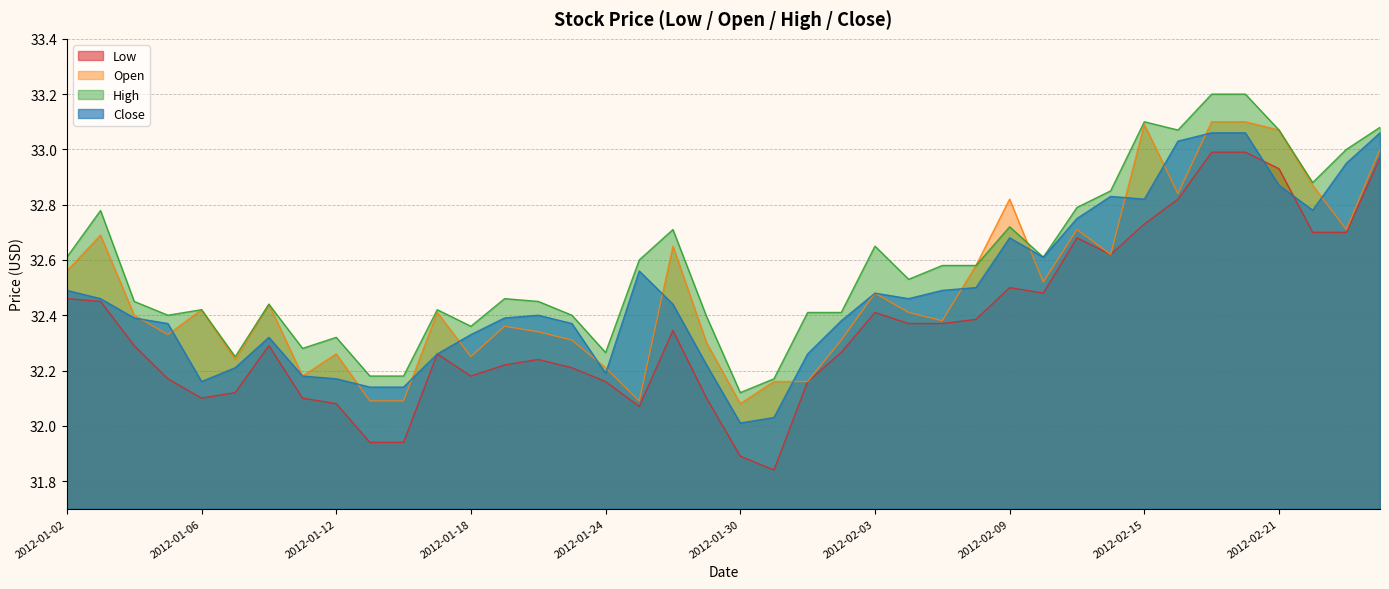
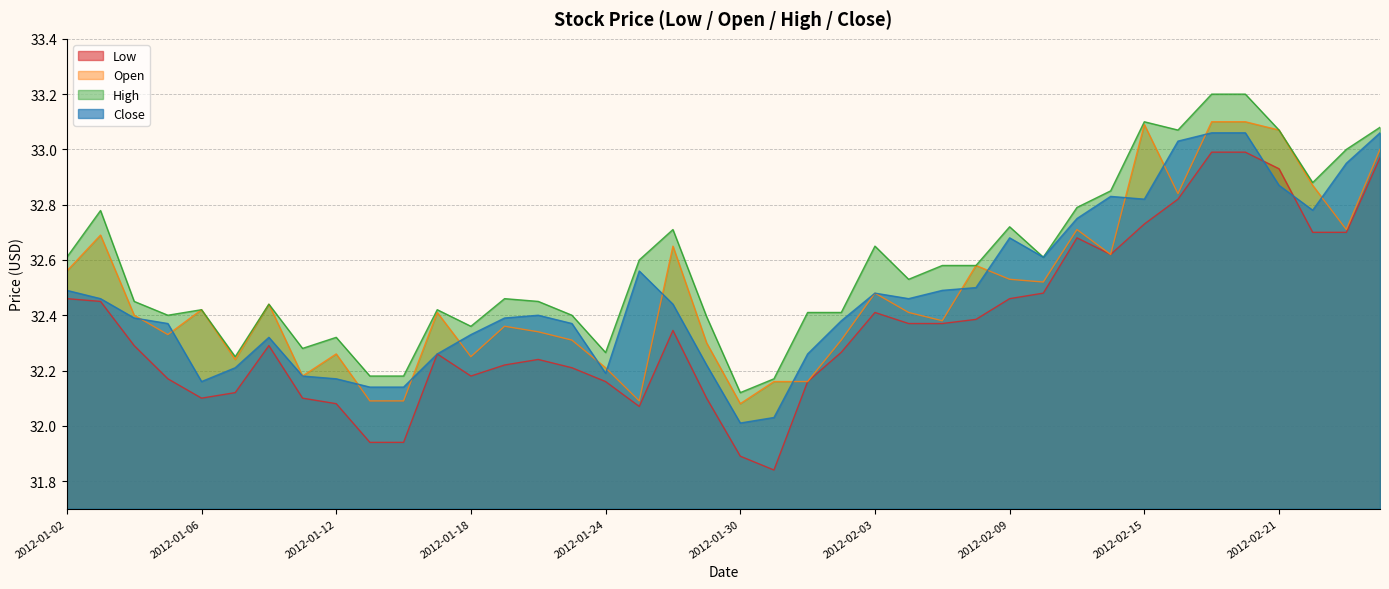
Low, 2012-02-09: 32.50 -> 32.46
Open, 2012-02-09: 32.82 -> 32.53
